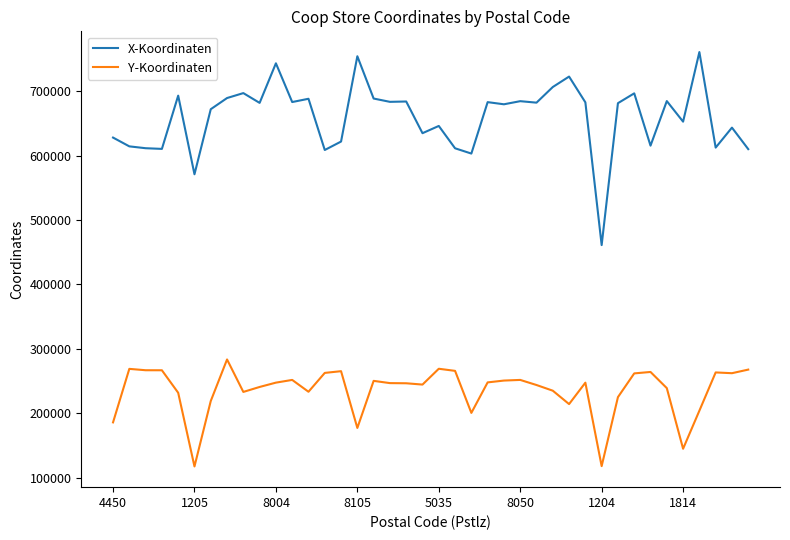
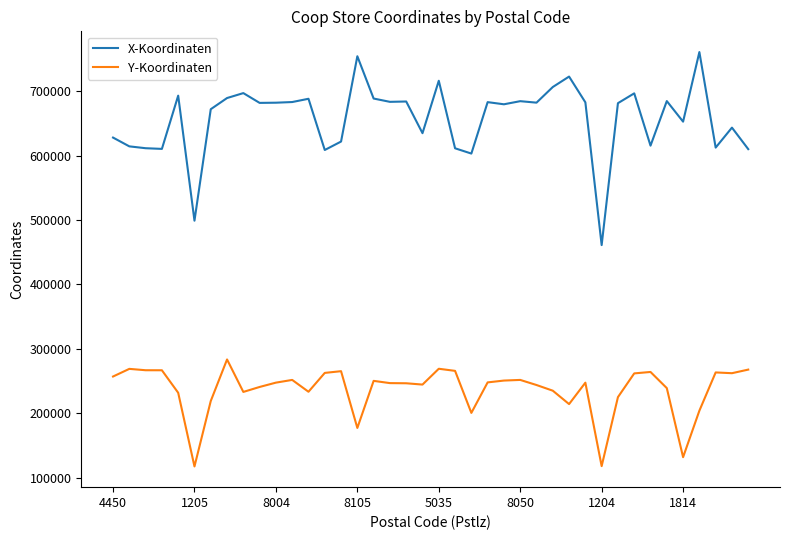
Y-Koordinaten, 4450: 190000 -> 260000
X-Koordinaten, 1205: 570000 -> 500000
X-Koordinaten, 8004: 740000 -> 680000
X-Koordinaten, 5035: 650000 -> 720000
Y-Koordinaten, 1814: 140000 -> 130000
